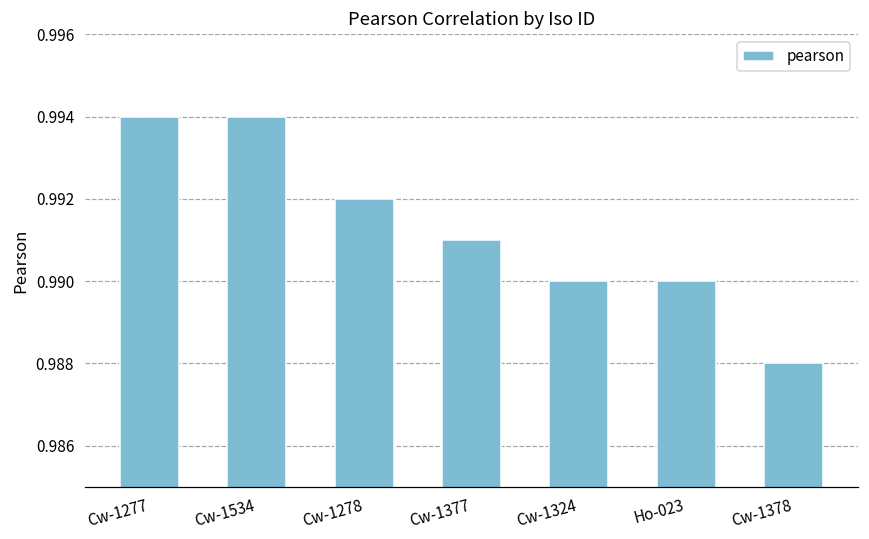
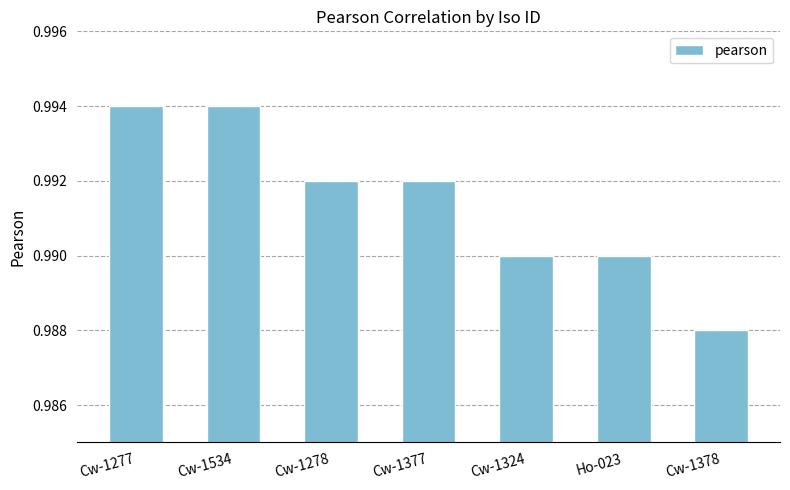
Cw-1377: 0.991 -> 0.992
